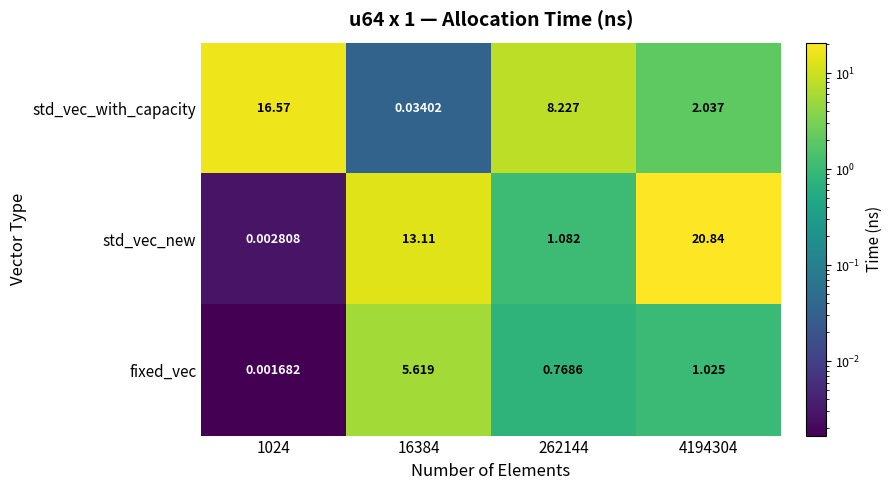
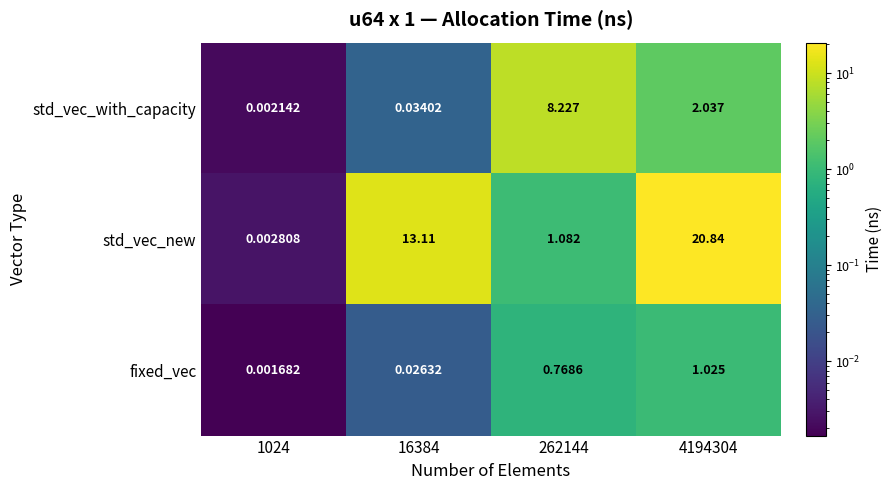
std_vec_with_capacity, 1024: 16.57 -> 0.002142
fixed_vec, 16384: 5.619 -> 0.02632
